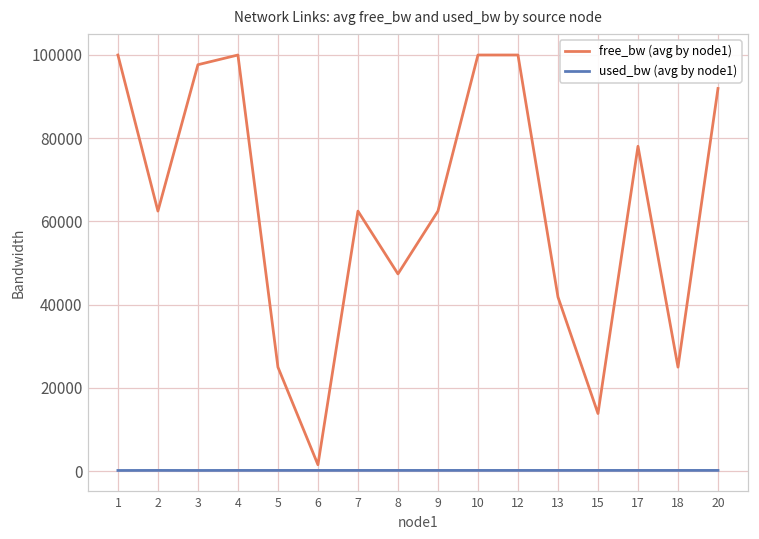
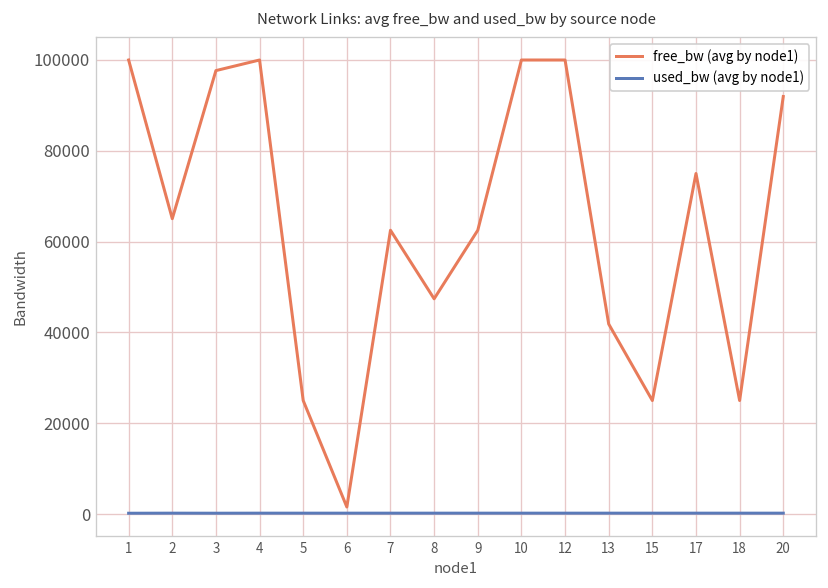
free_bw (avg by node1), 2: 62000 -> 65000
free_bw (avg by node1), 15: 14000 -> 25000
free_bw (avg by node1), 17: 78000 -> 75000
